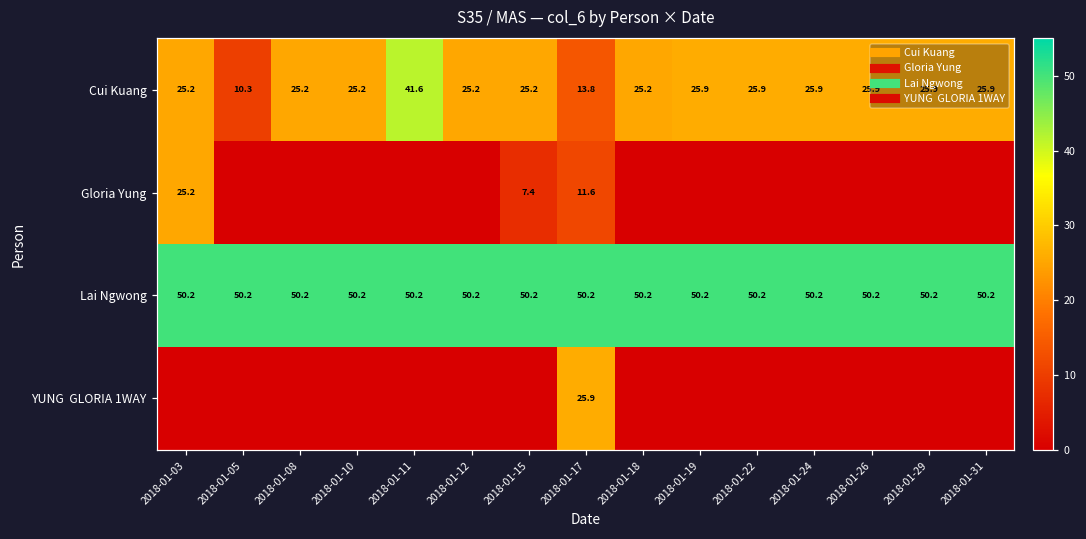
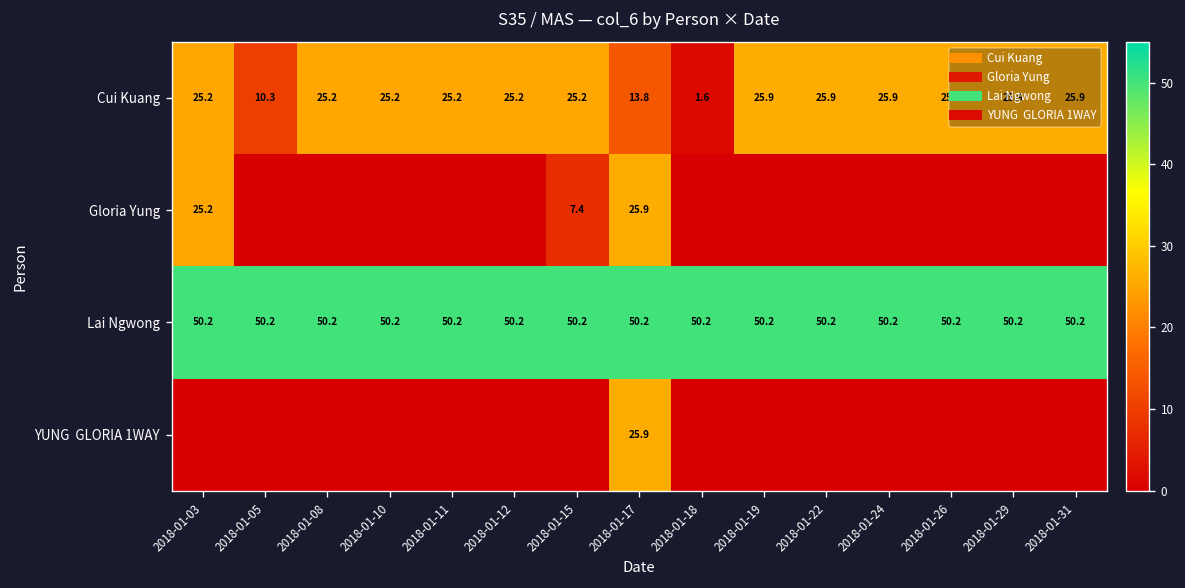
Cui Kuang, 2018-01-11: 41.6 -> 25.2
Cui Kuang, 2018-01-18: 25.2 -> 1.6
Gloria Yung, 2018-01-17: 11.6 -> 25.9
